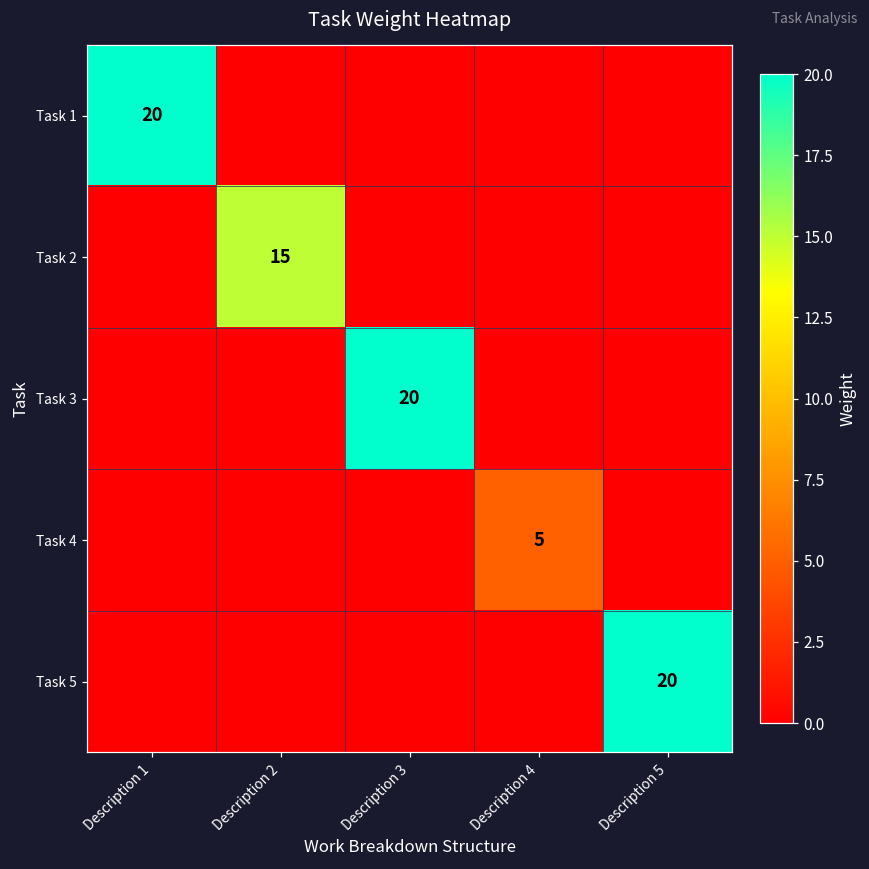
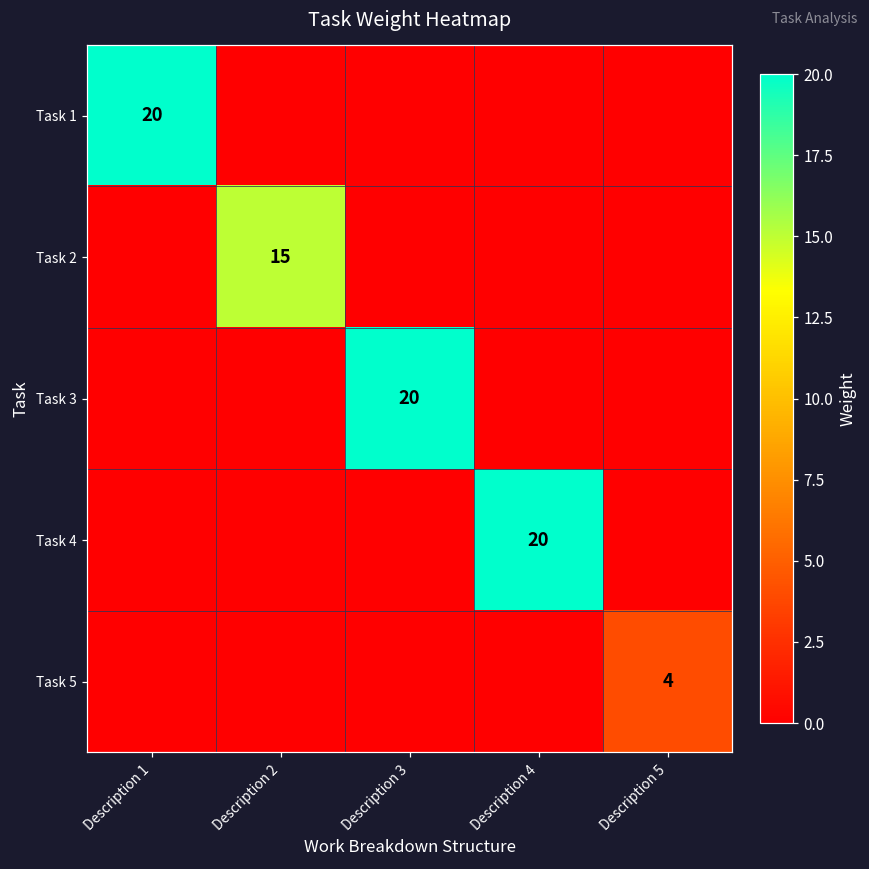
Task 4, Description 4: 5 -> 20
Task 5, Description 5: 20 -> 4
